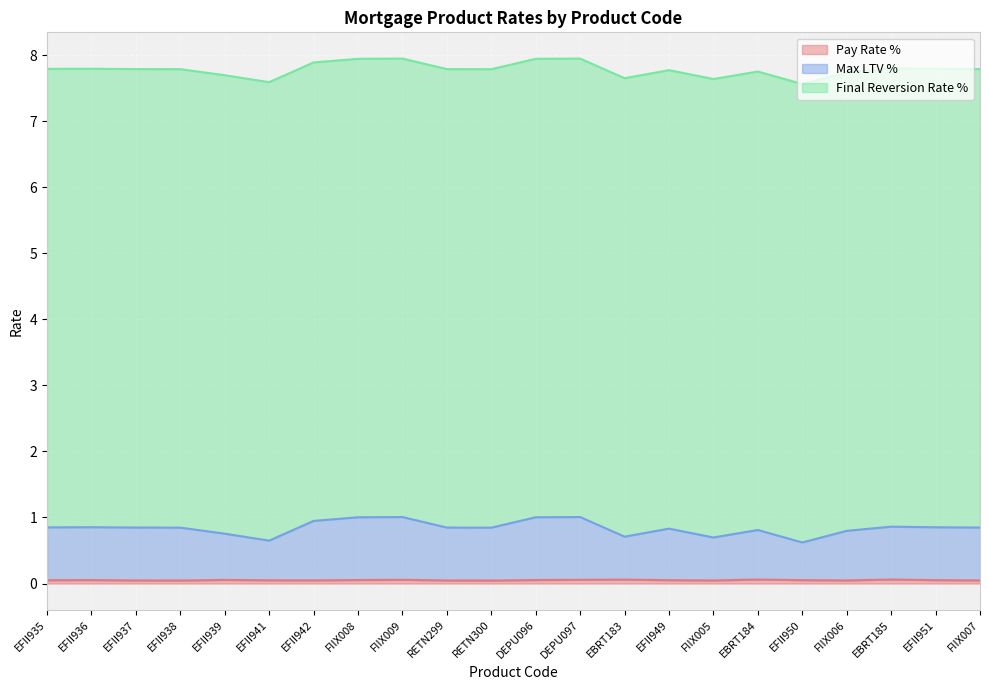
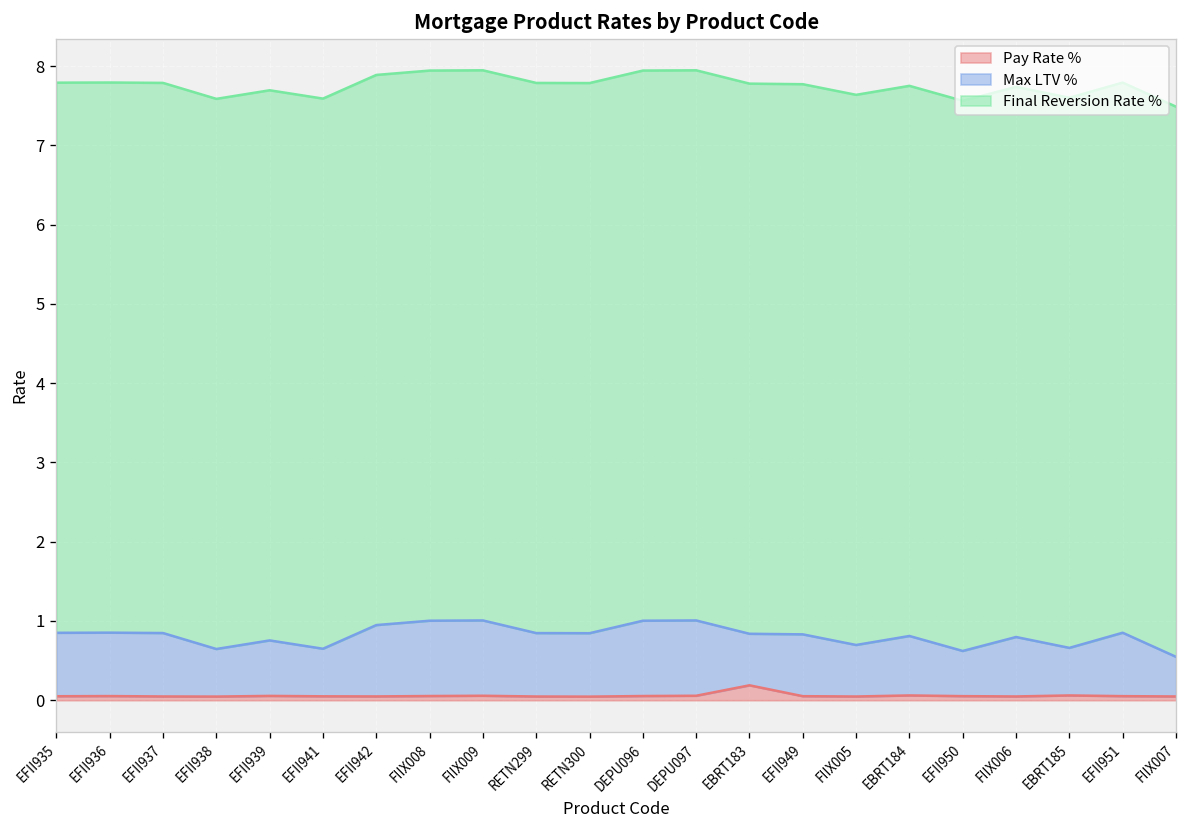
Max LTV %, EFII938: 0.8 -> 0.6
Pay Rate %, EBRT183: 0.1 -> 0.2
Max LTV %, EBRT185: 0.8 -> 0.6
Max LTV %, FIIX007: 0.8 -> 0.5
